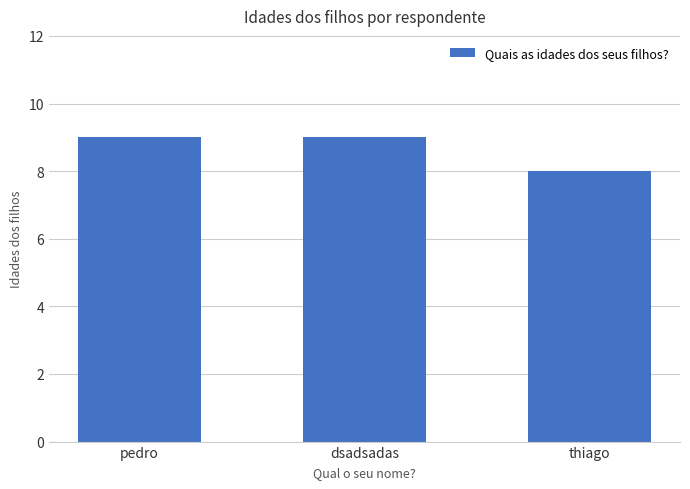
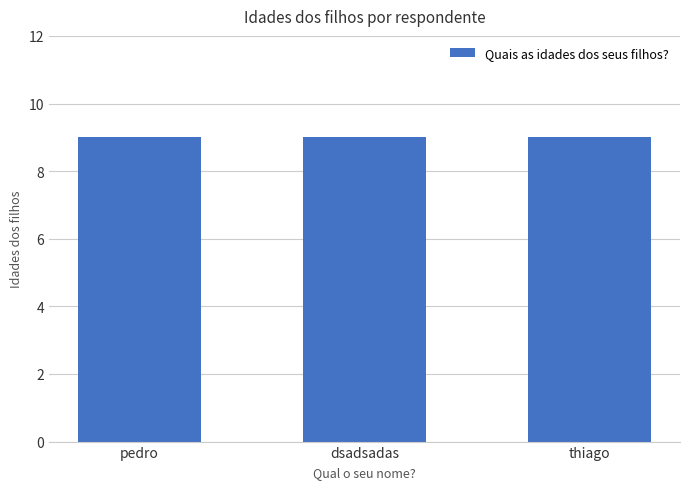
thiago: 8 -> 9
